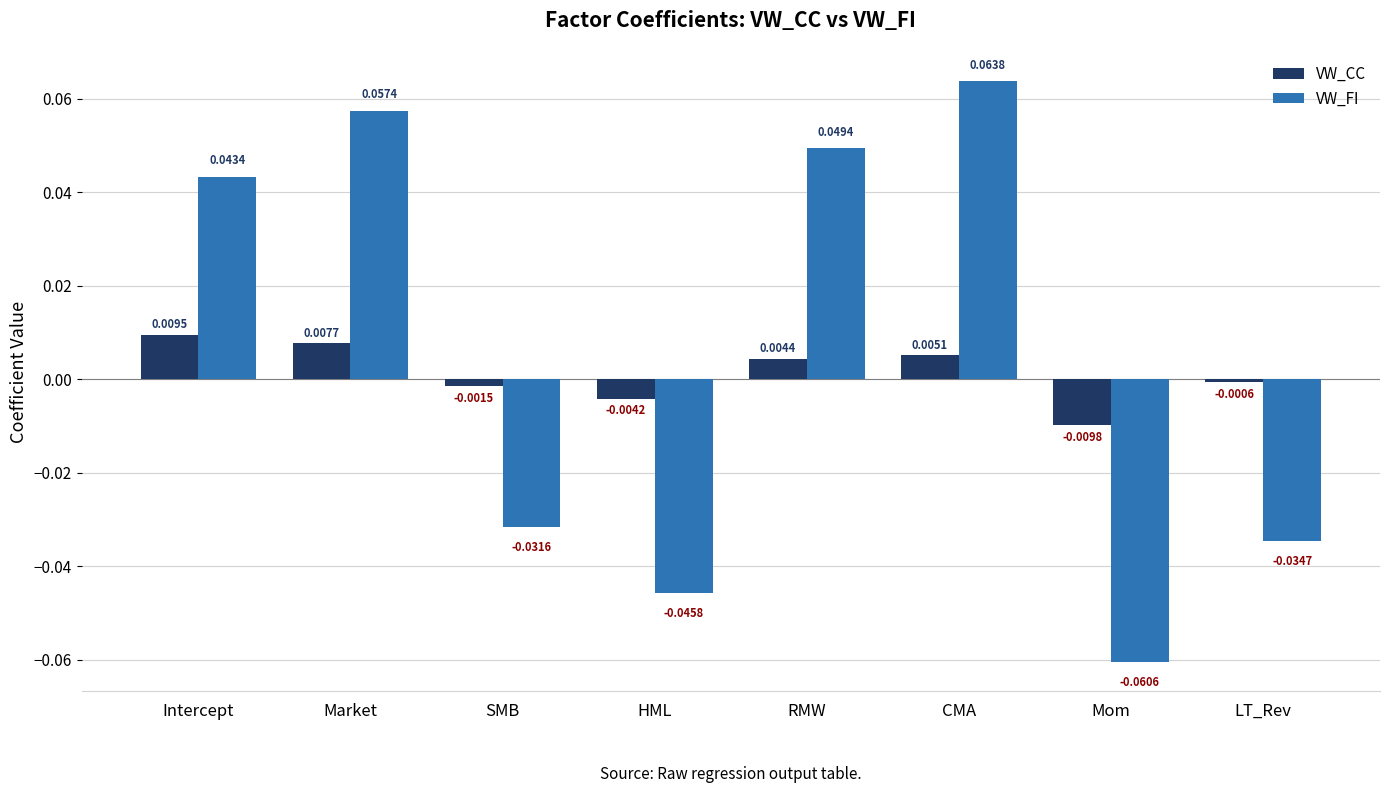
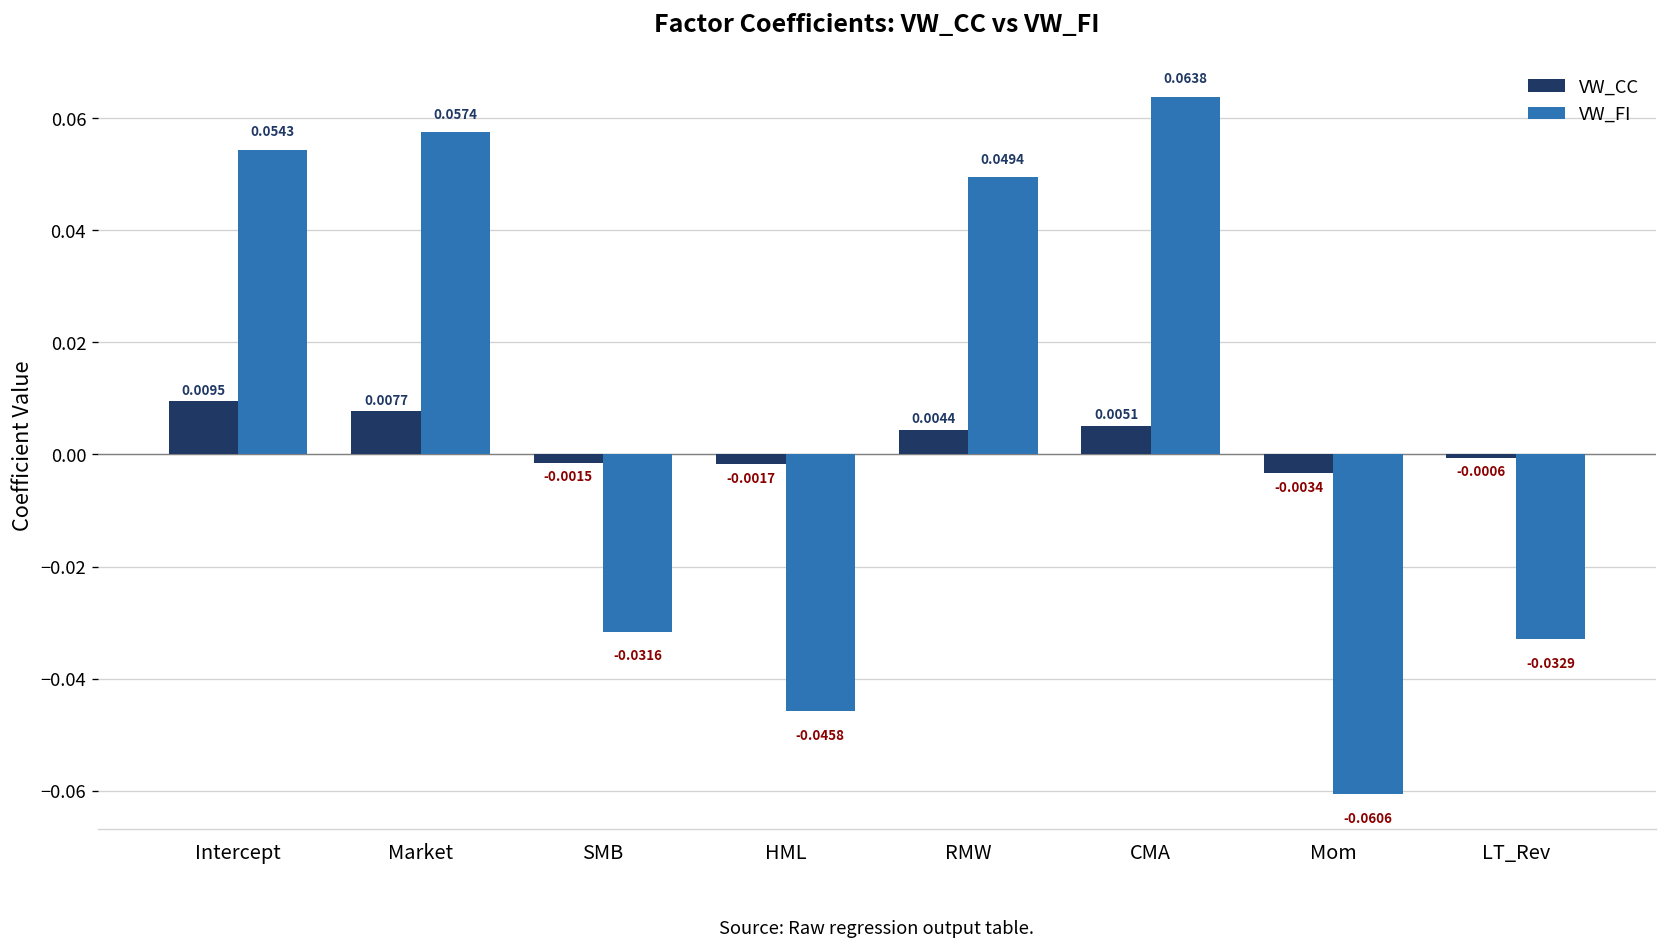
VW_FI, Intercept: 0.0434 -> 0.0543
VW_CC, HML: -0.0042 -> -0.0017
VW_CC, Mom: -0.0098 -> -0.0034
VW_FI, LT_Rev: -0.0347 -> -0.0329
